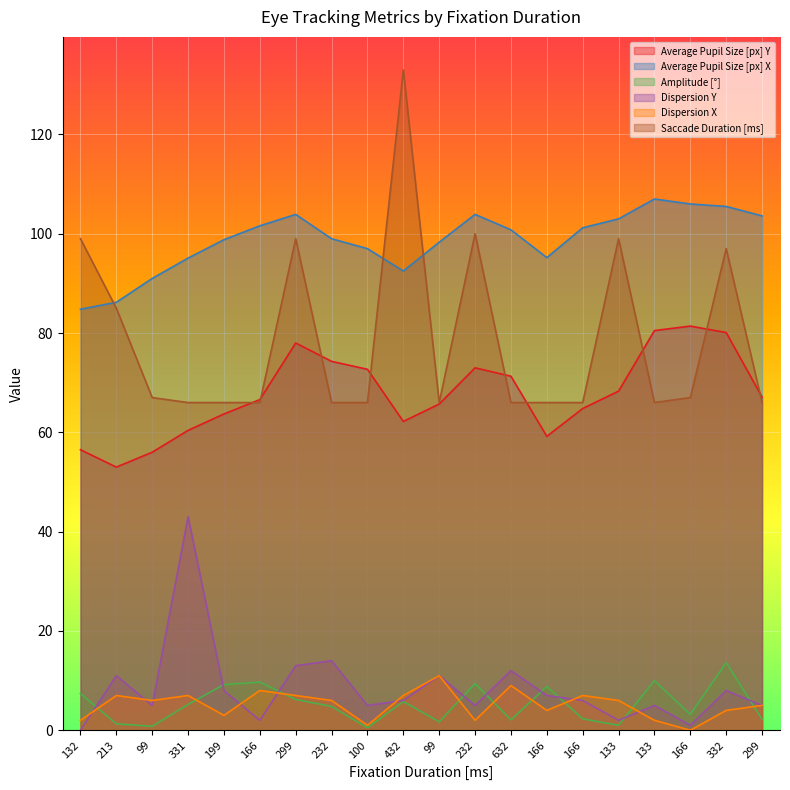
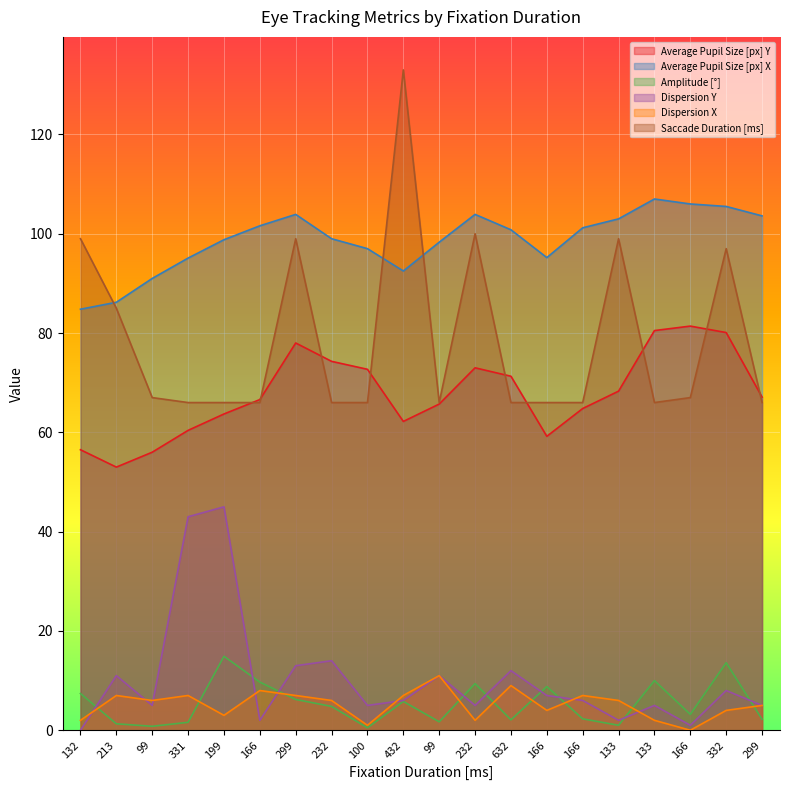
Amplitude [°], 331: 5 -> 2
Amplitude [°], 199: 9 -> 15
Dispersion Y, 199: 8 -> 45
